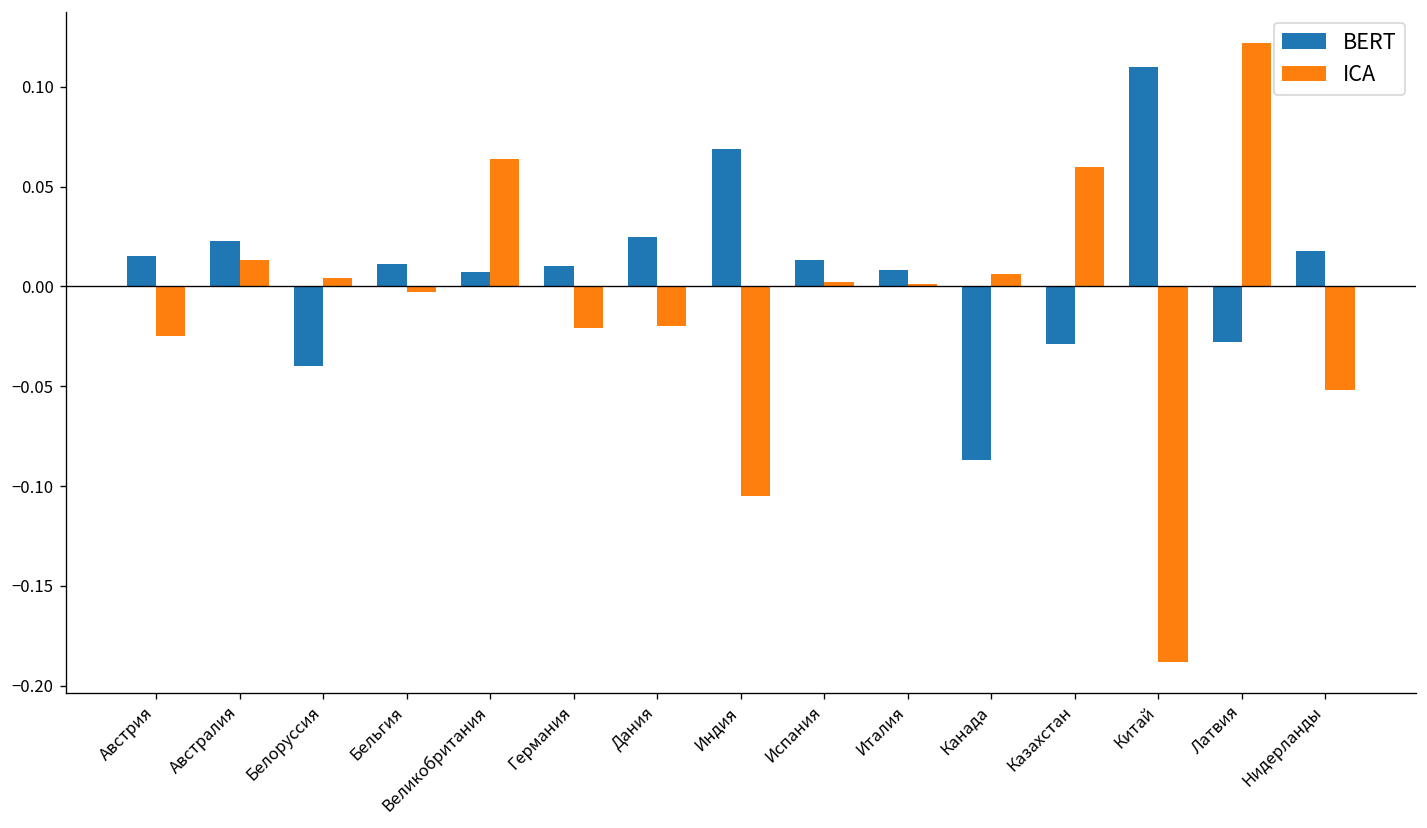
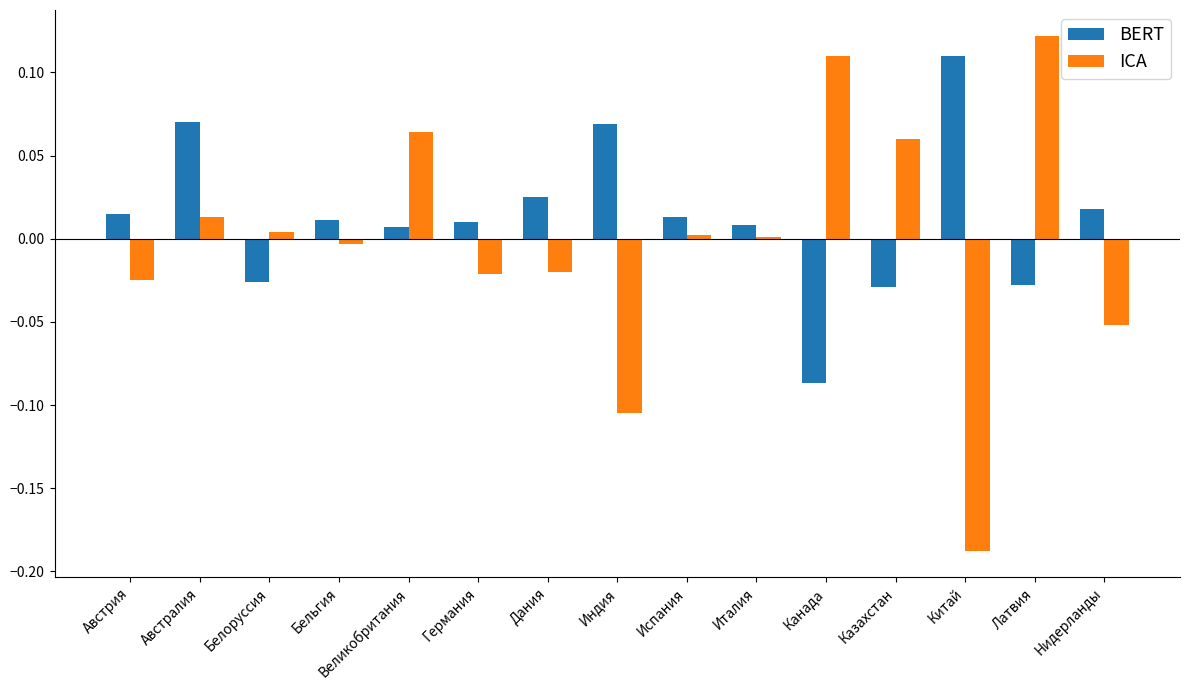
BERT, Австралия: 0.023 -> 0.070
BERT, Белоруссия: -0.040 -> -0.026
ICA, Канада: 0.006 -> 0.110
